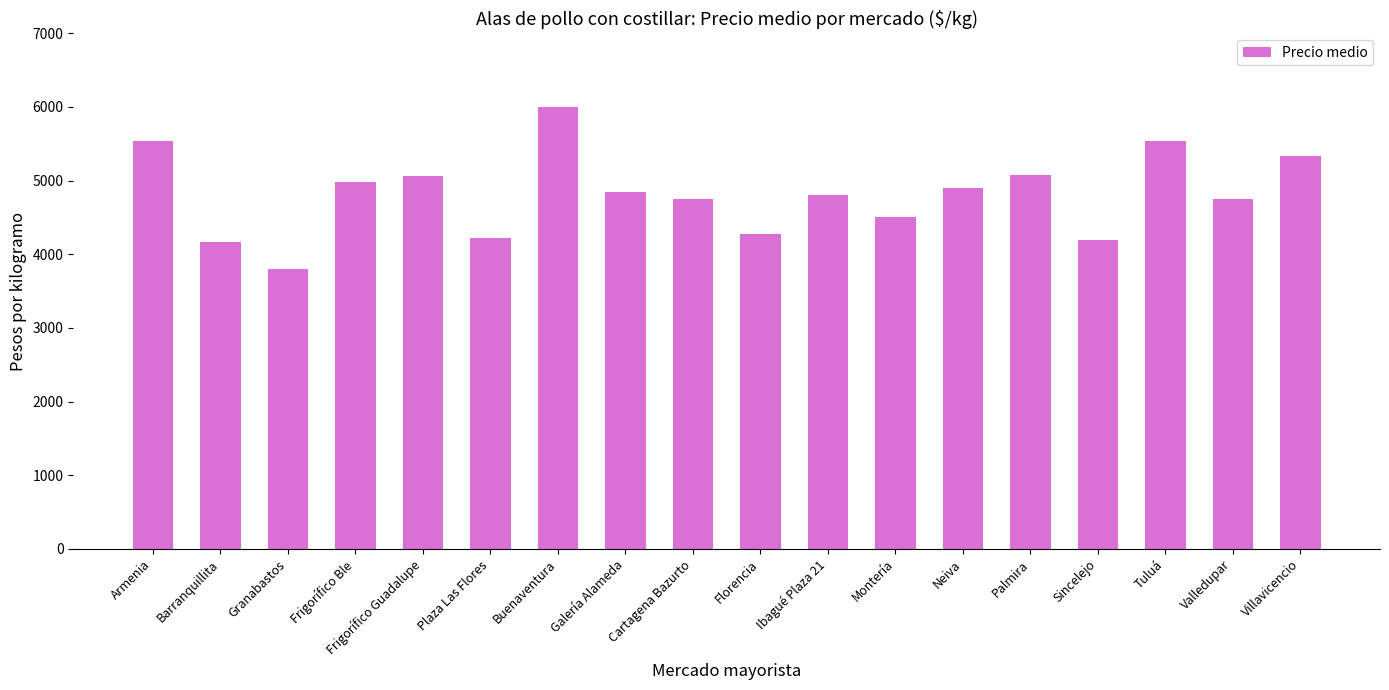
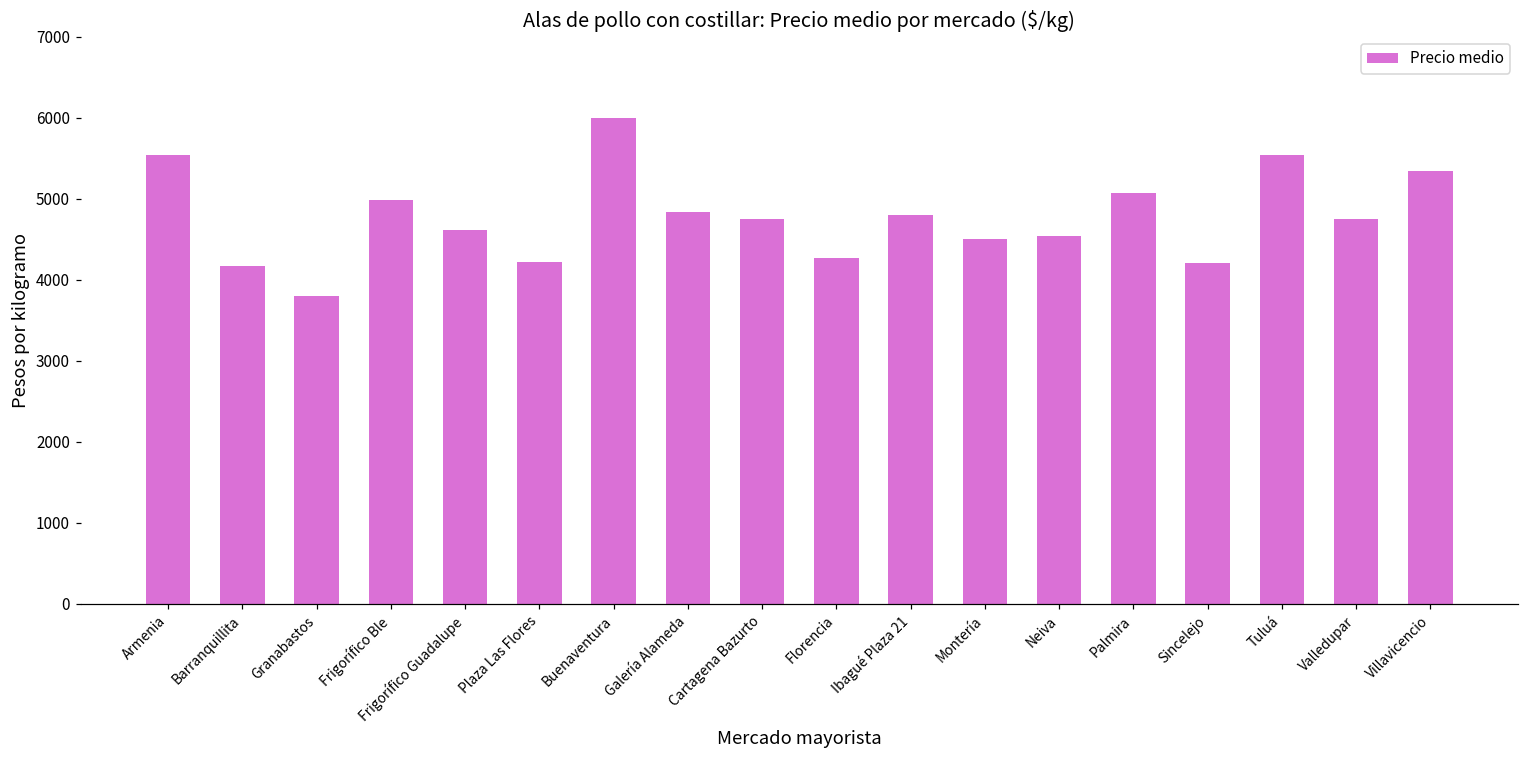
Frigorífico Guadalupe: 5100 -> 4600
Neiva: 4900 -> 4500
